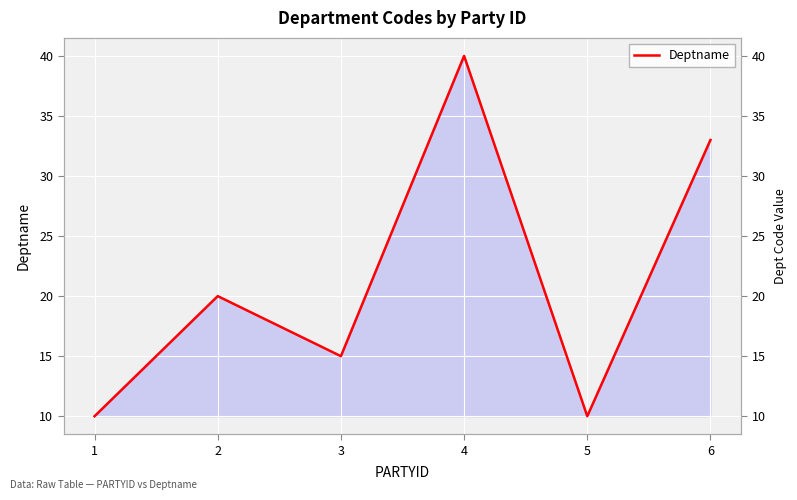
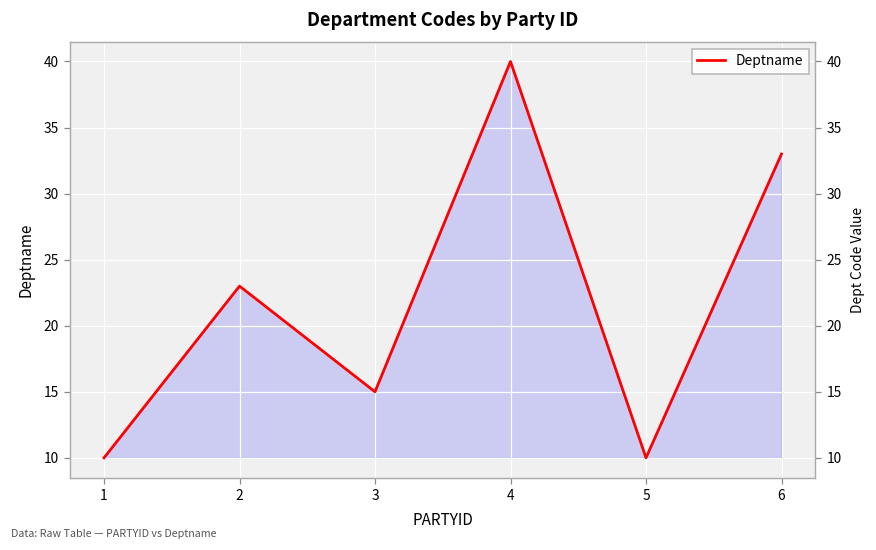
2: 20 -> 23
